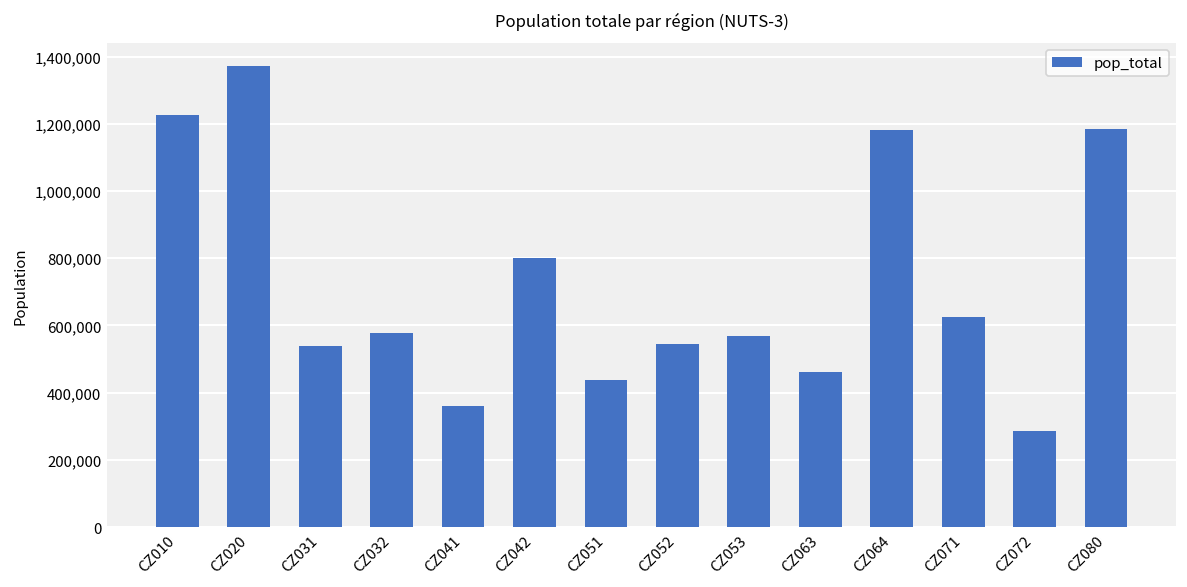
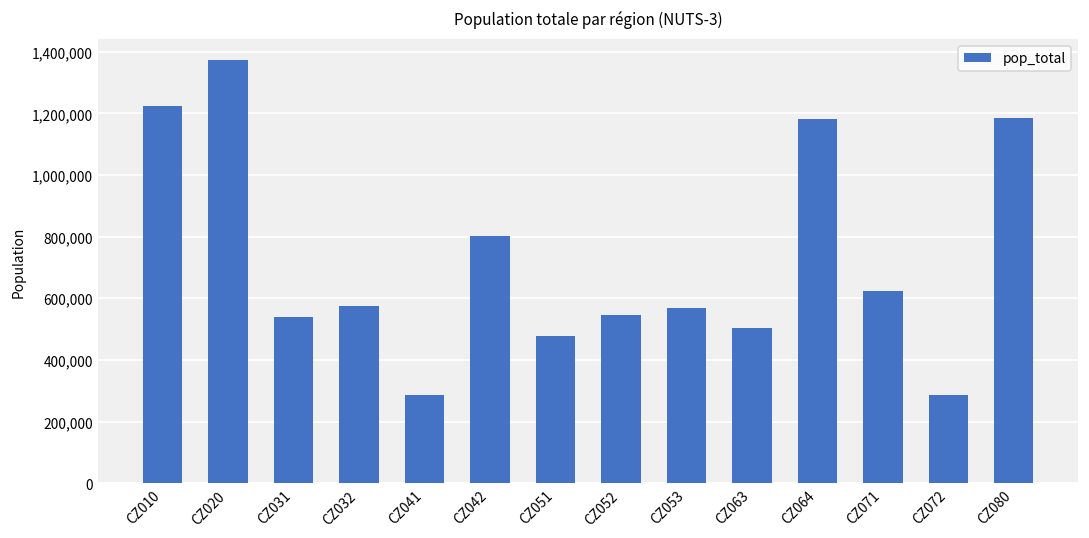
CZ041: 360,000 -> 290,000
CZ051: 440,000 -> 480,000
CZ063: 460,000 -> 500,000
